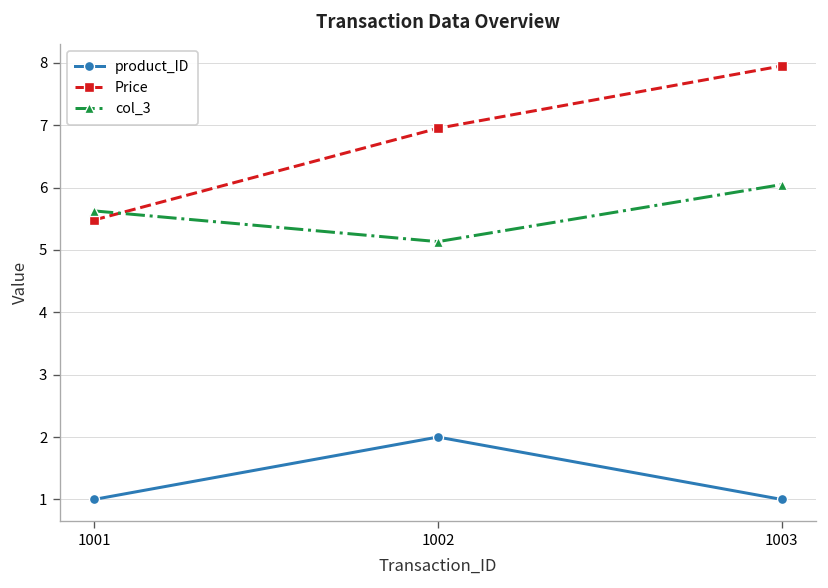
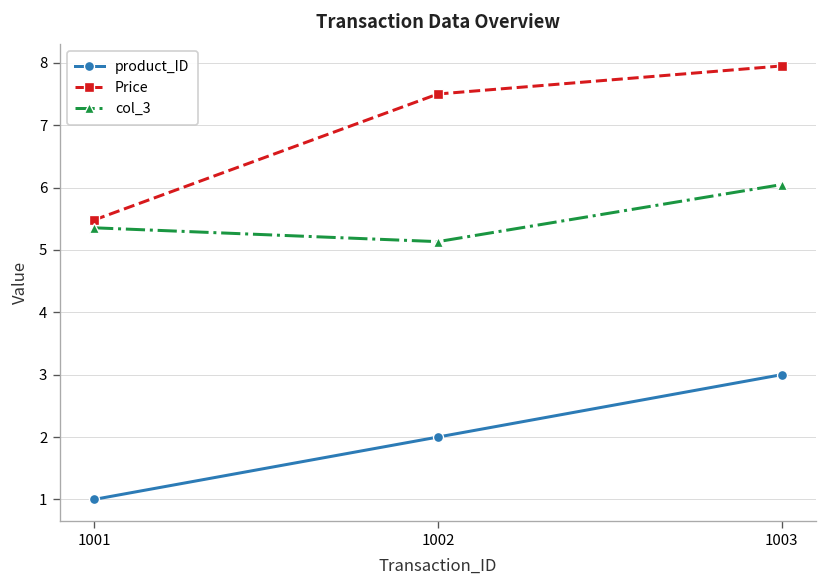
col_3, 1001: 5.6 -> 5.4
Price, 1002: 7.0 -> 7.5
product_ID, 1003: 1 -> 3
